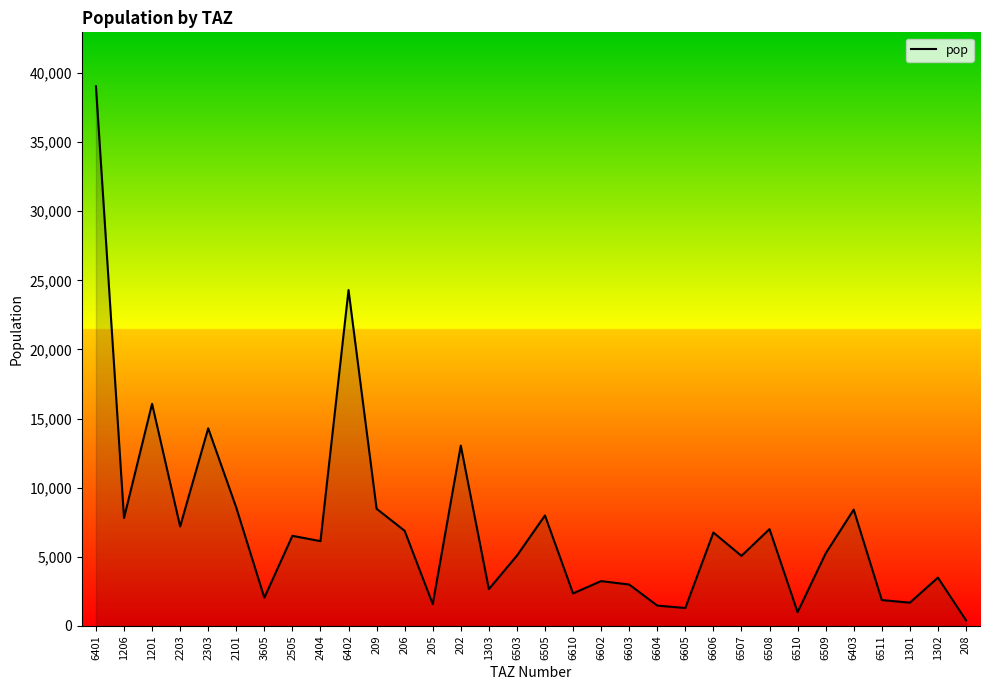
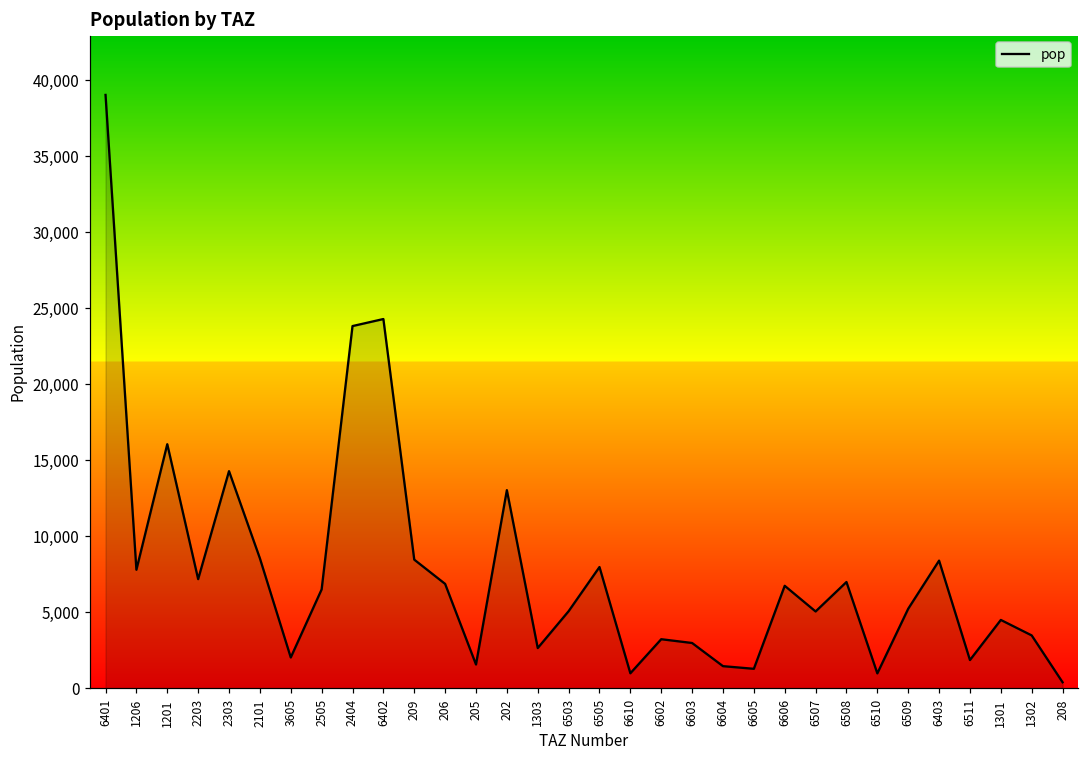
2404: 6,100 -> 23,800
6610: 2,300 -> 1,000
1301: 1,700 -> 4,500
